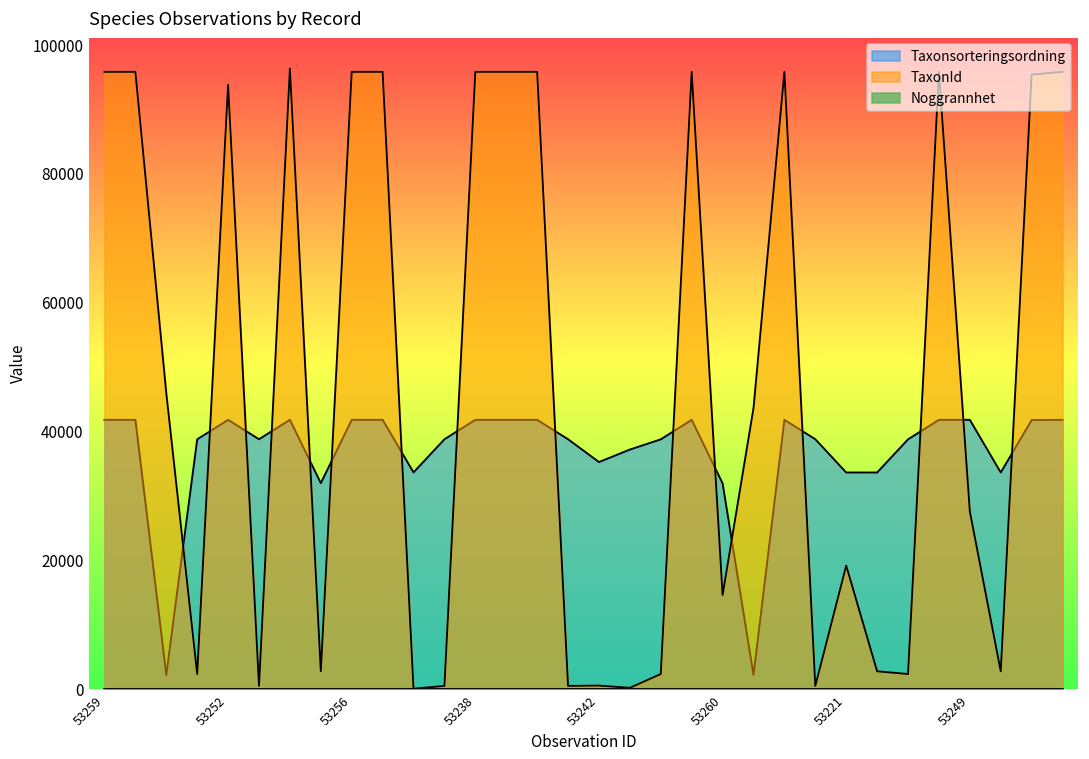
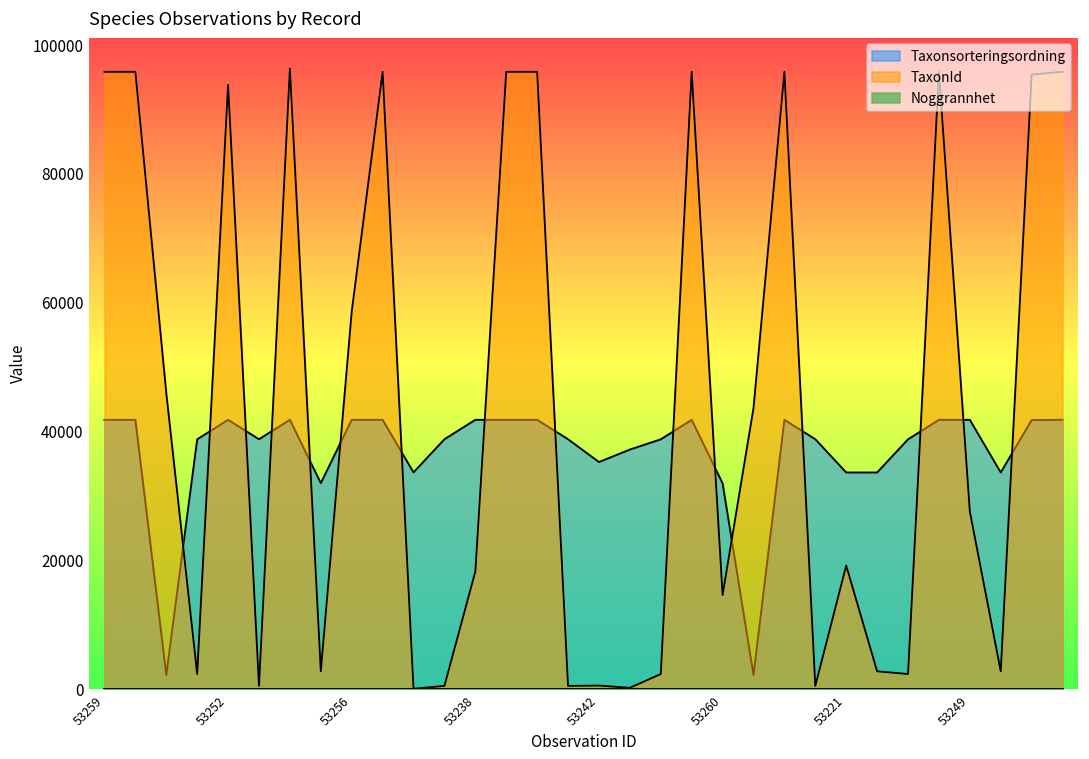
TaxonId, 53256: 96000 -> 59000
TaxonId, 53238: 96000 -> 18000
